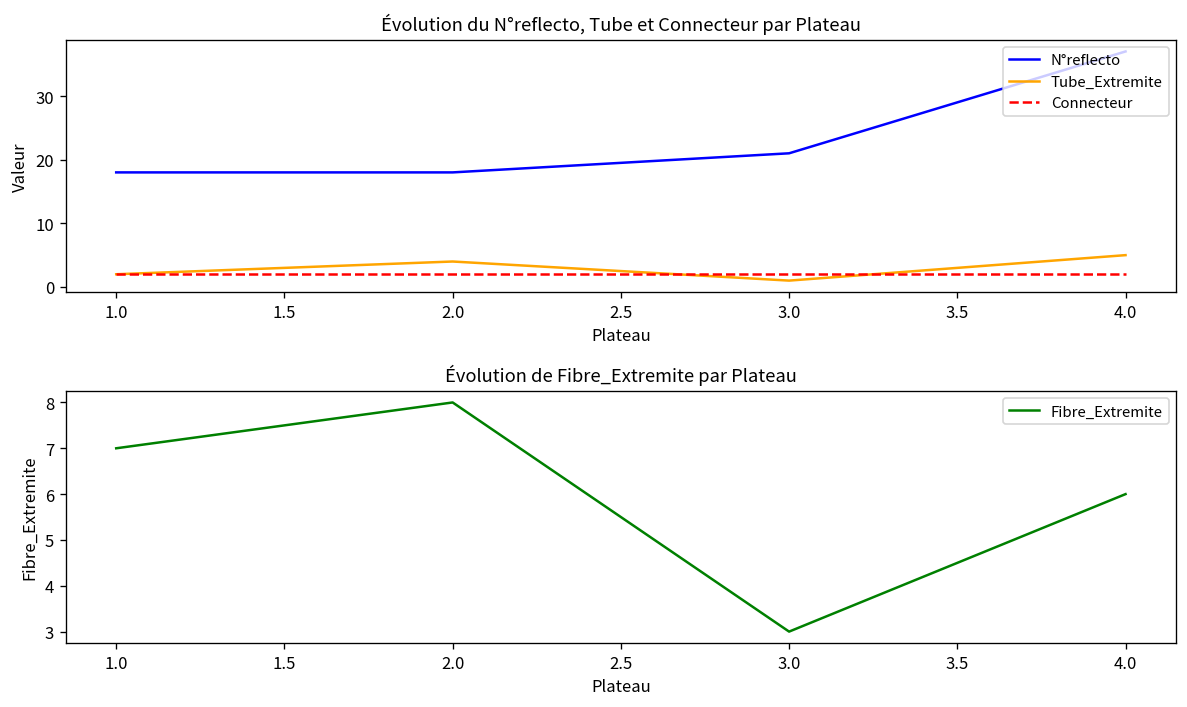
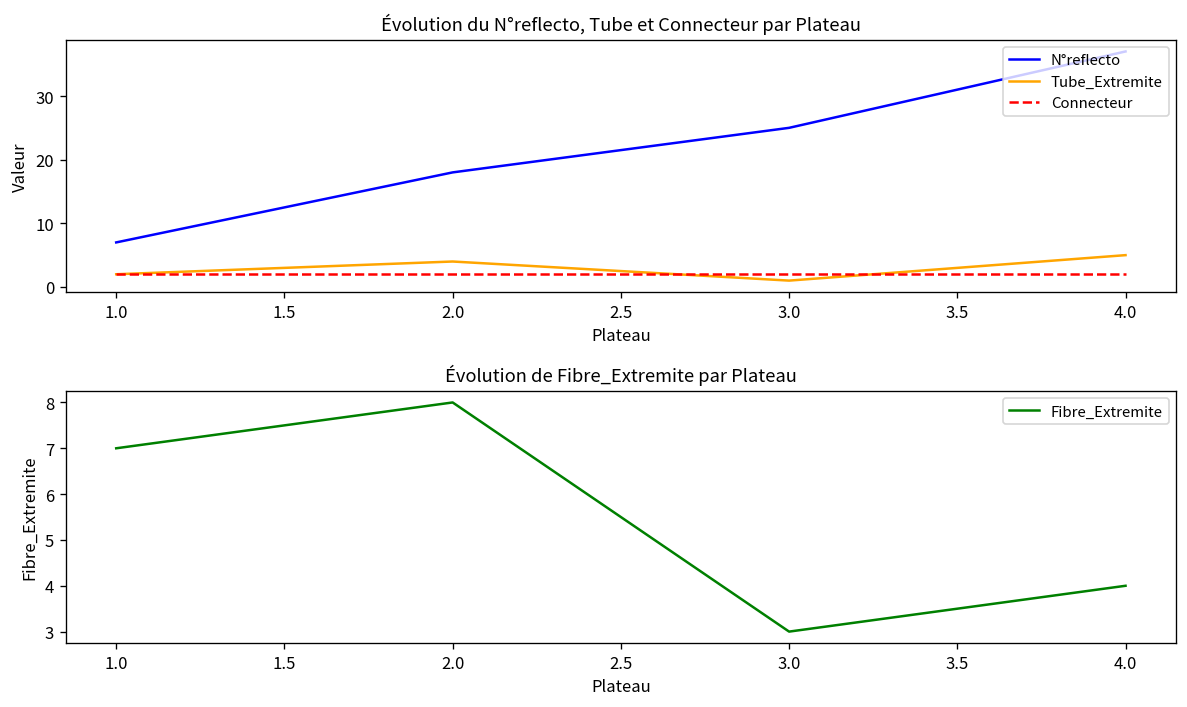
Évolution du N°reflecto, Tube et Connecteur par Plateau, N°reflecto, 1.0: 18 -> 7
Évolution du N°reflecto, Tube et Connecteur par Plateau, N°reflecto, 3.0: 21 -> 25
Évolution de Fibre_Extremite par Plateau, 4.0: 6 -> 4
